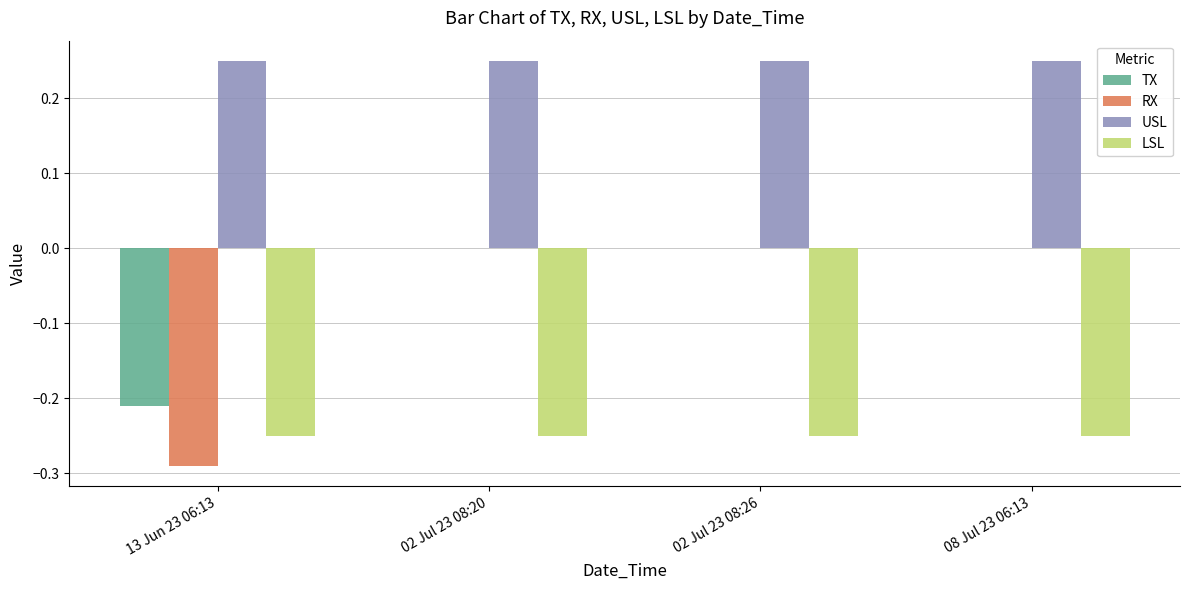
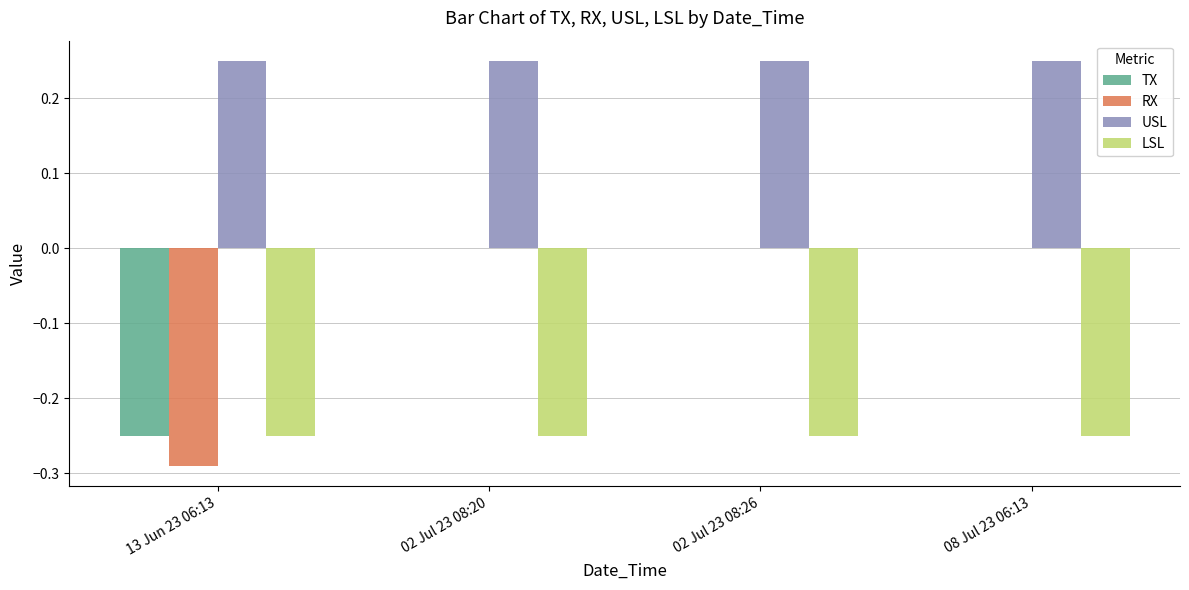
TX, 13 Jun 23 06:13: -0.21 -> -0.25
